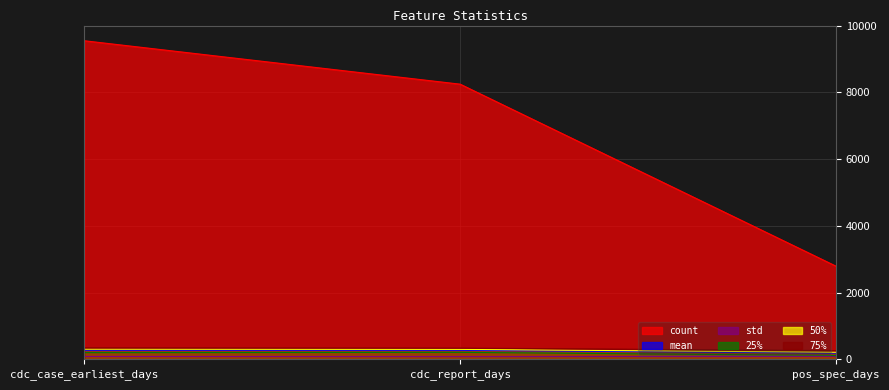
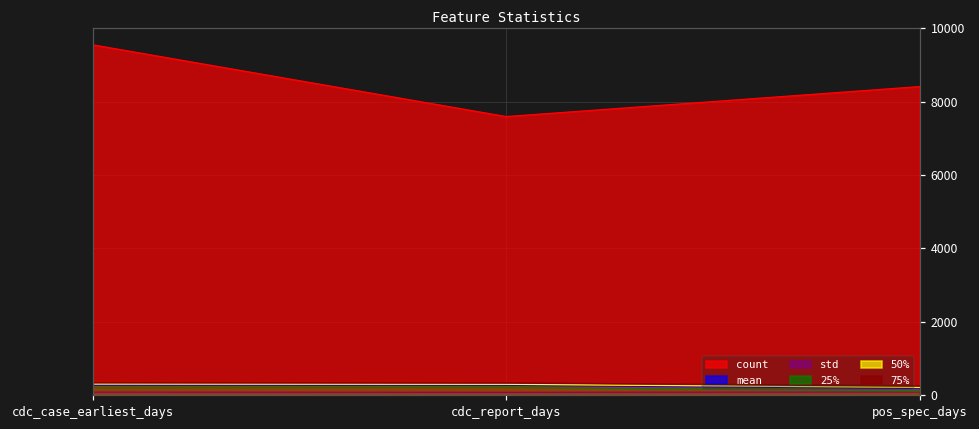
count, cdc_report_days: 8200 -> 7600
count, pos_spec_days: 2800 -> 8400
